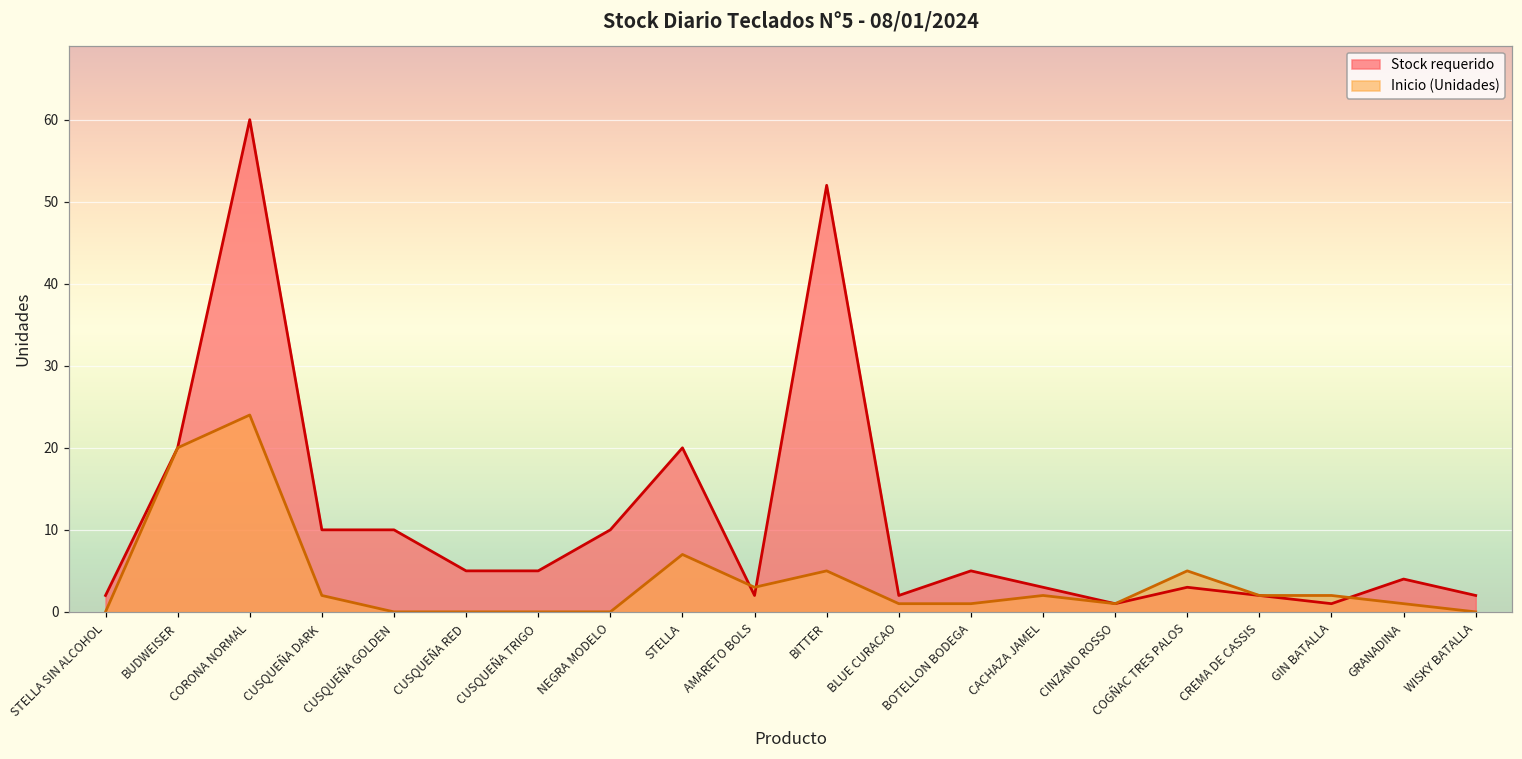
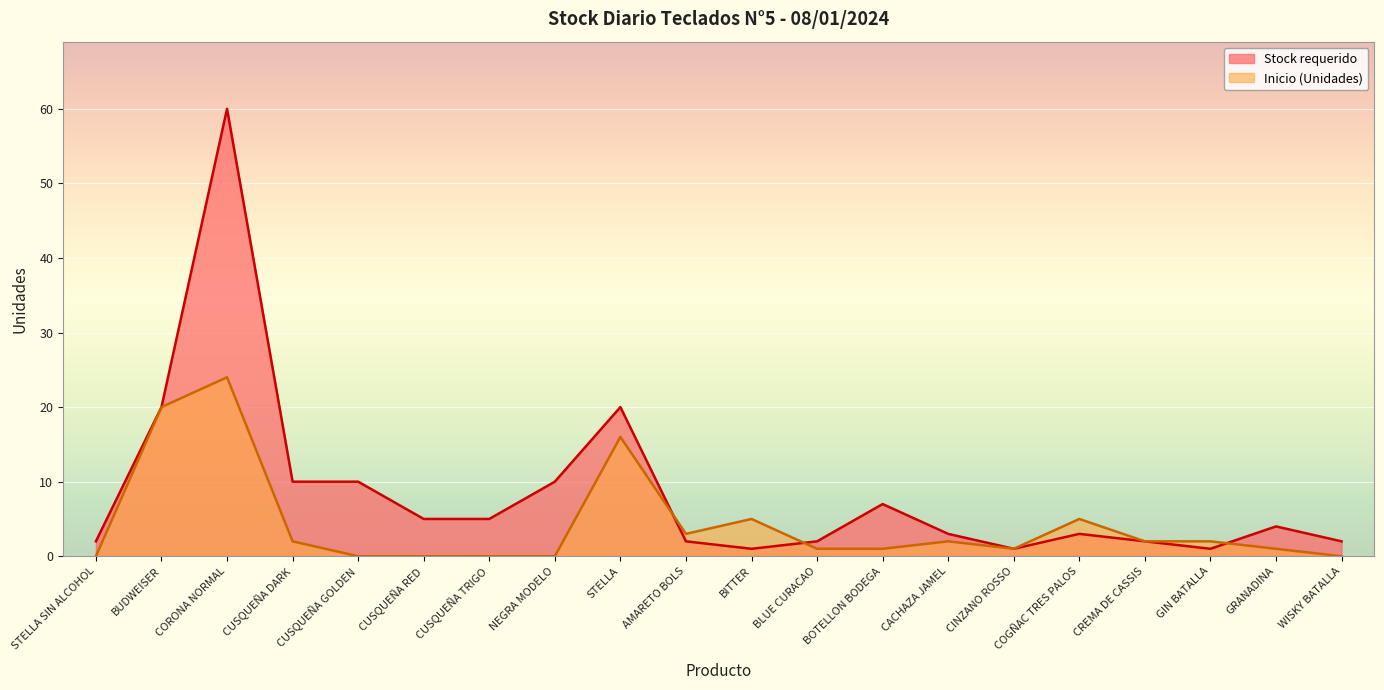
Inicio (Unidades), STELLA: 7 -> 16
Stock requerido, BITTER: 52 -> 1
Stock requerido, BOTELLON BODEGA: 5 -> 7
